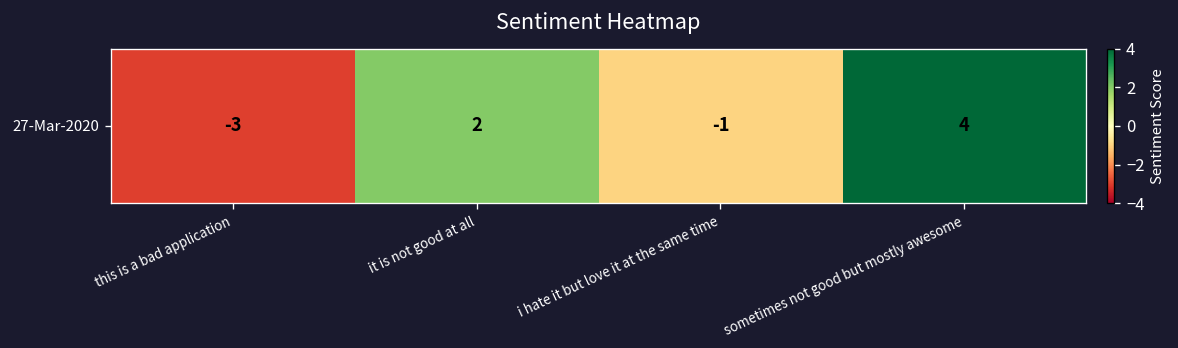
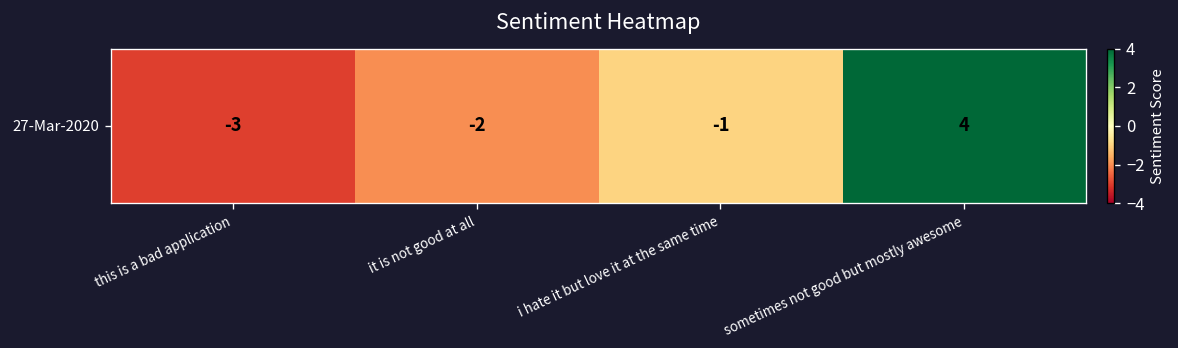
27-Mar-2020, it is not good at all: 2 -> -2
